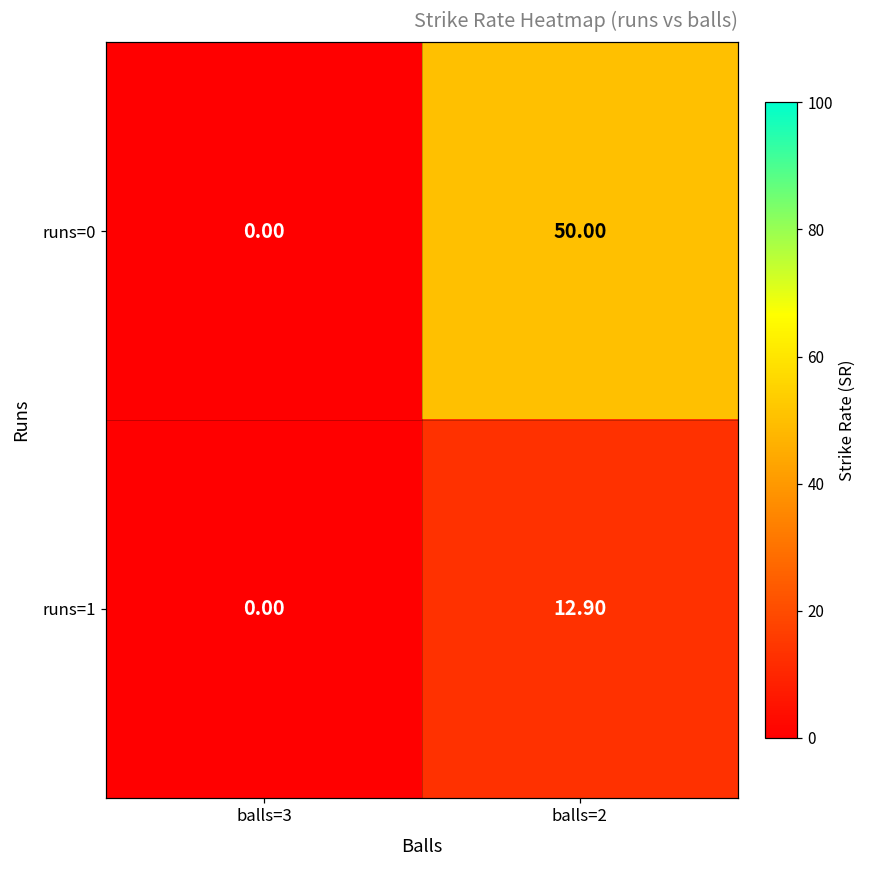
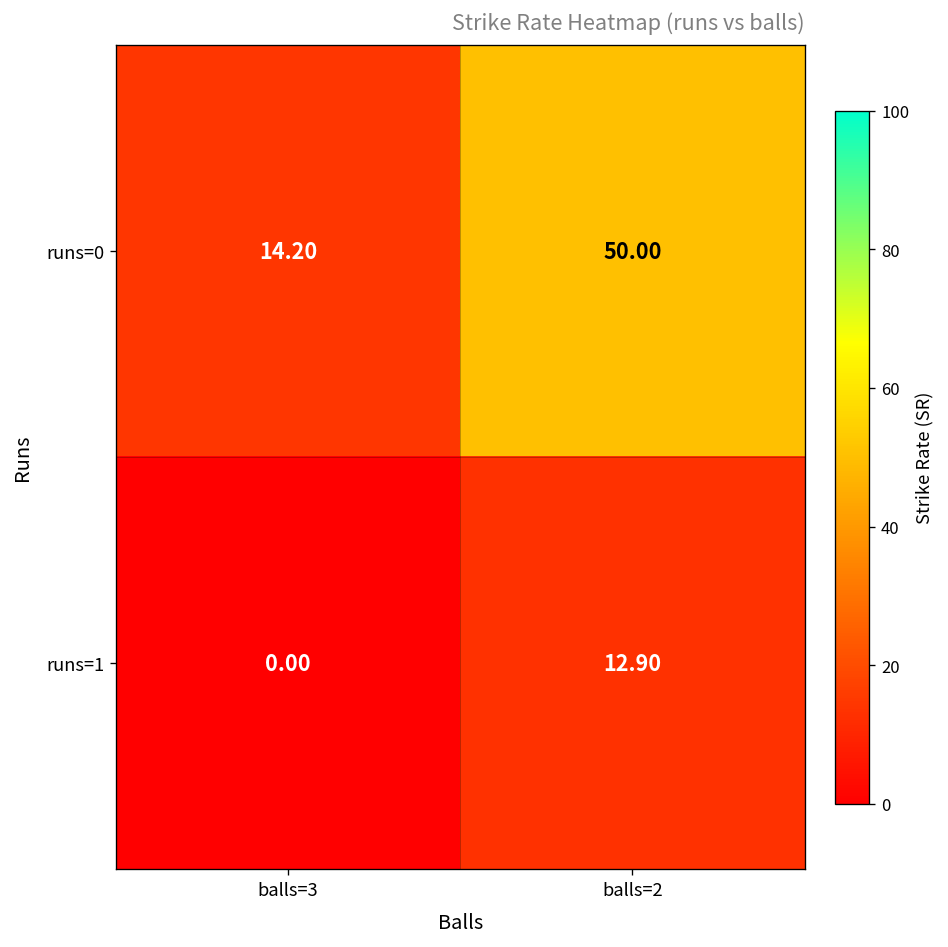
runs=0, balls=3: 0.00 -> 14.20
